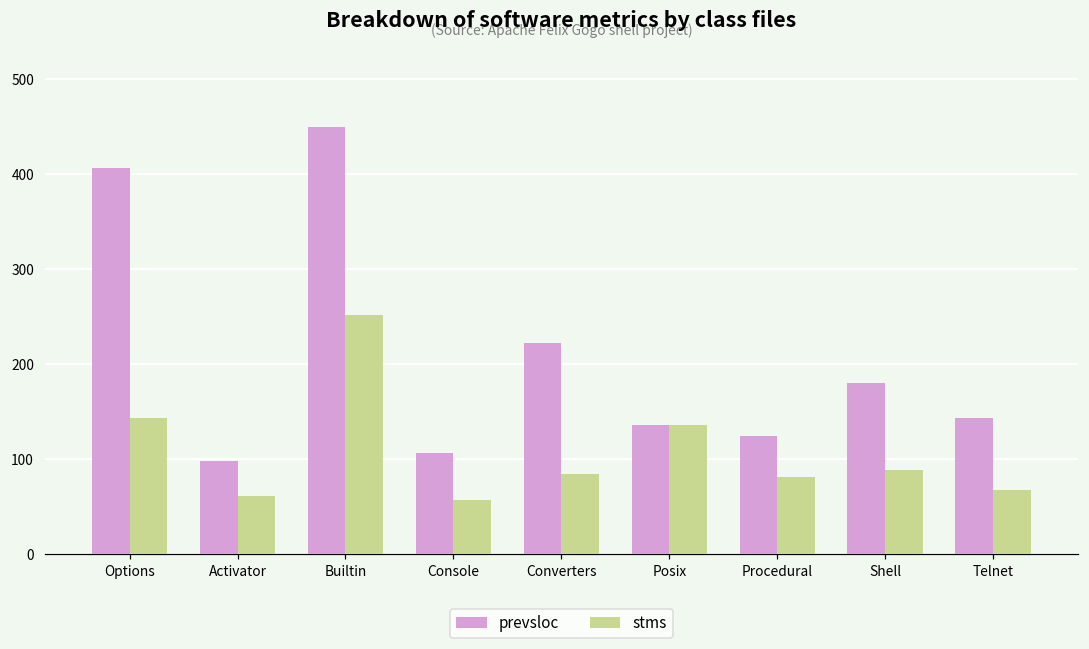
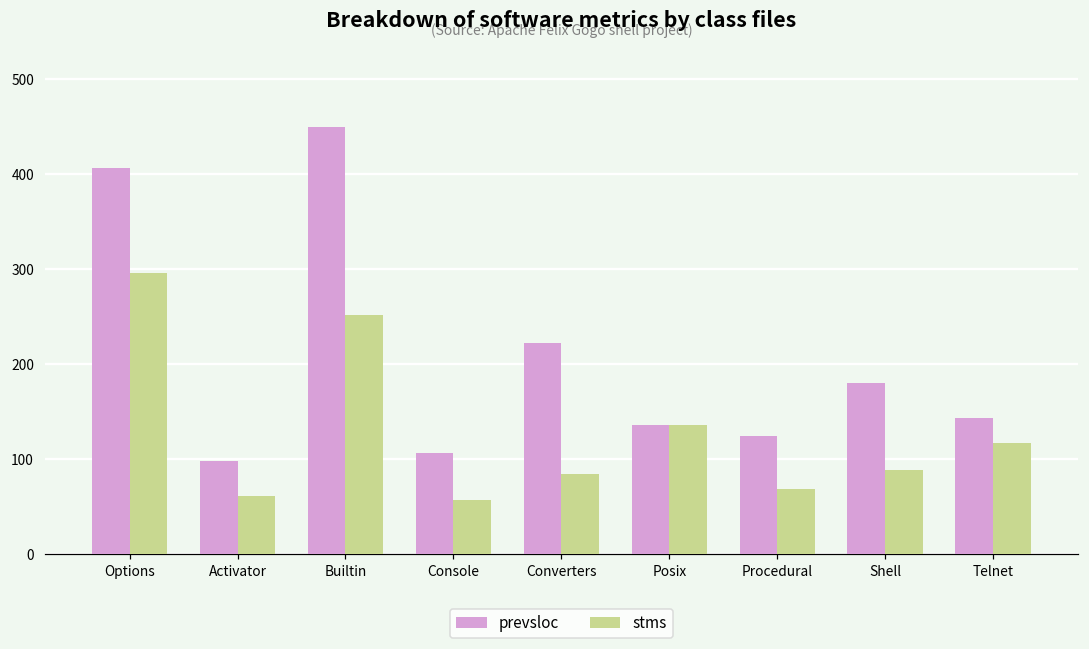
stms, Options: 140 -> 300
stms, Procedural: 80 -> 70
stms, Telnet: 70 -> 120
